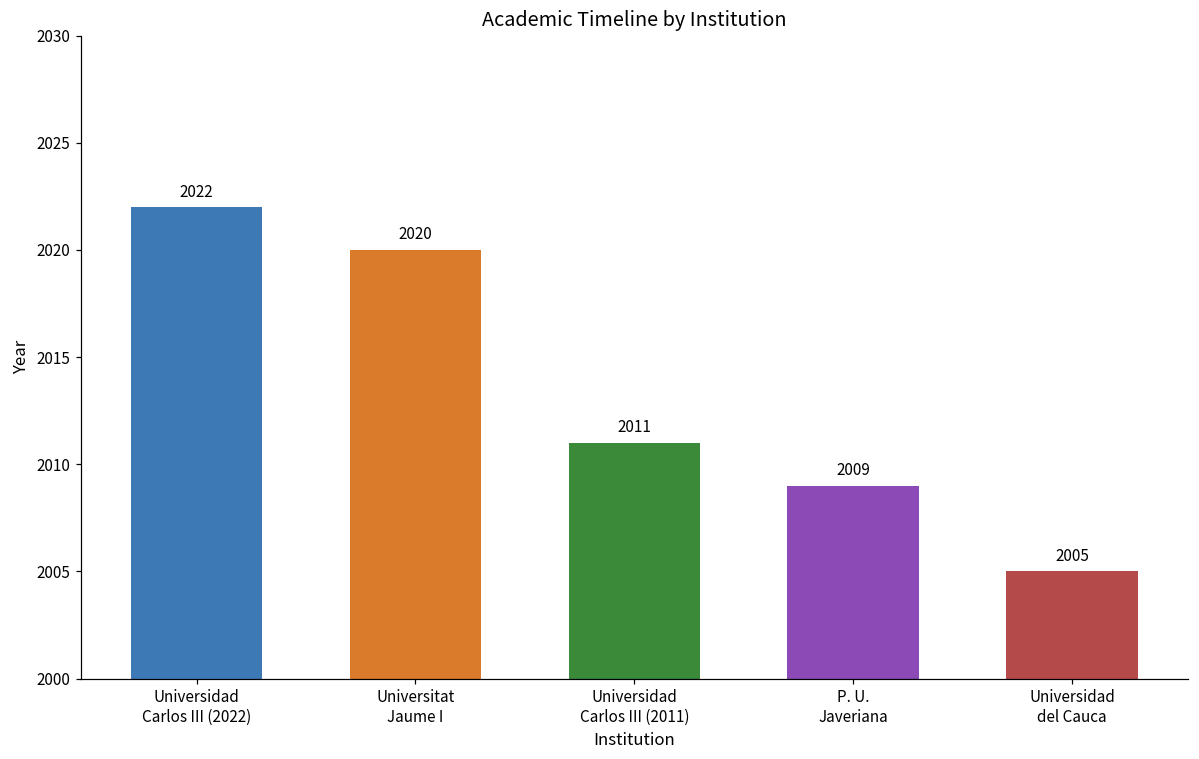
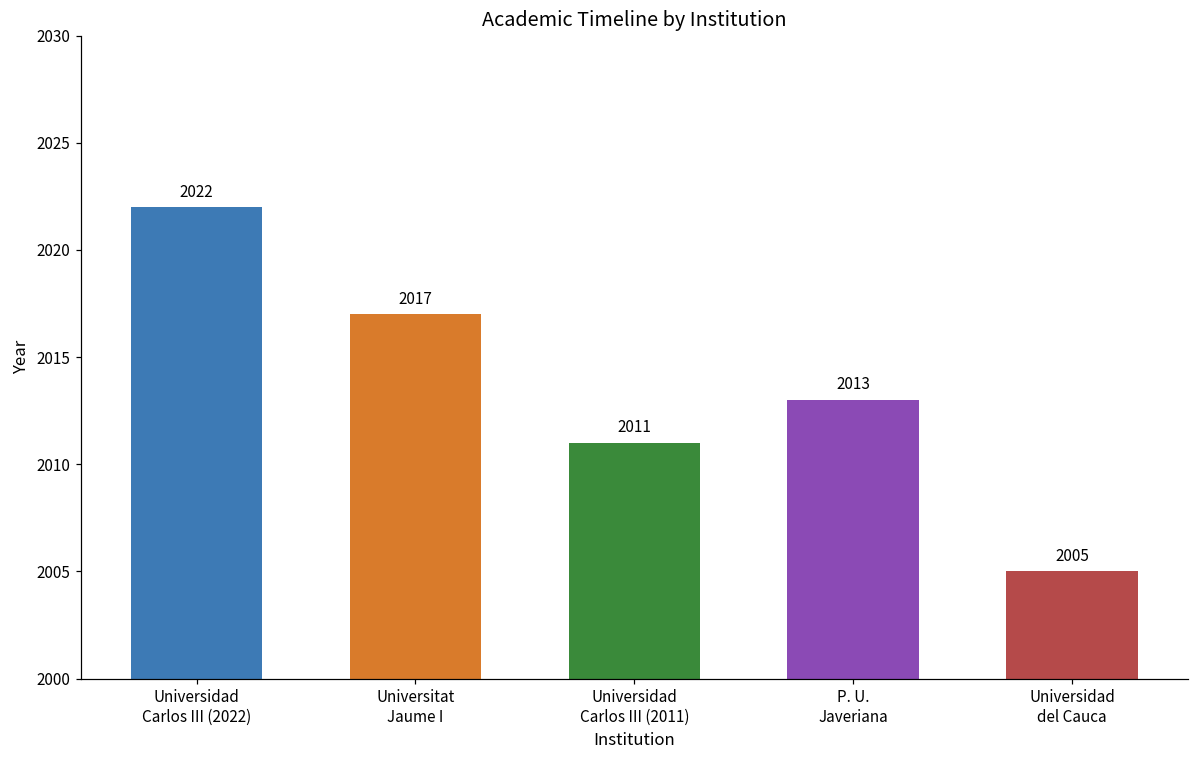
Universitat Jaume I: 2020 -> 2017
P. U. Javeriana: 2009 -> 2013
